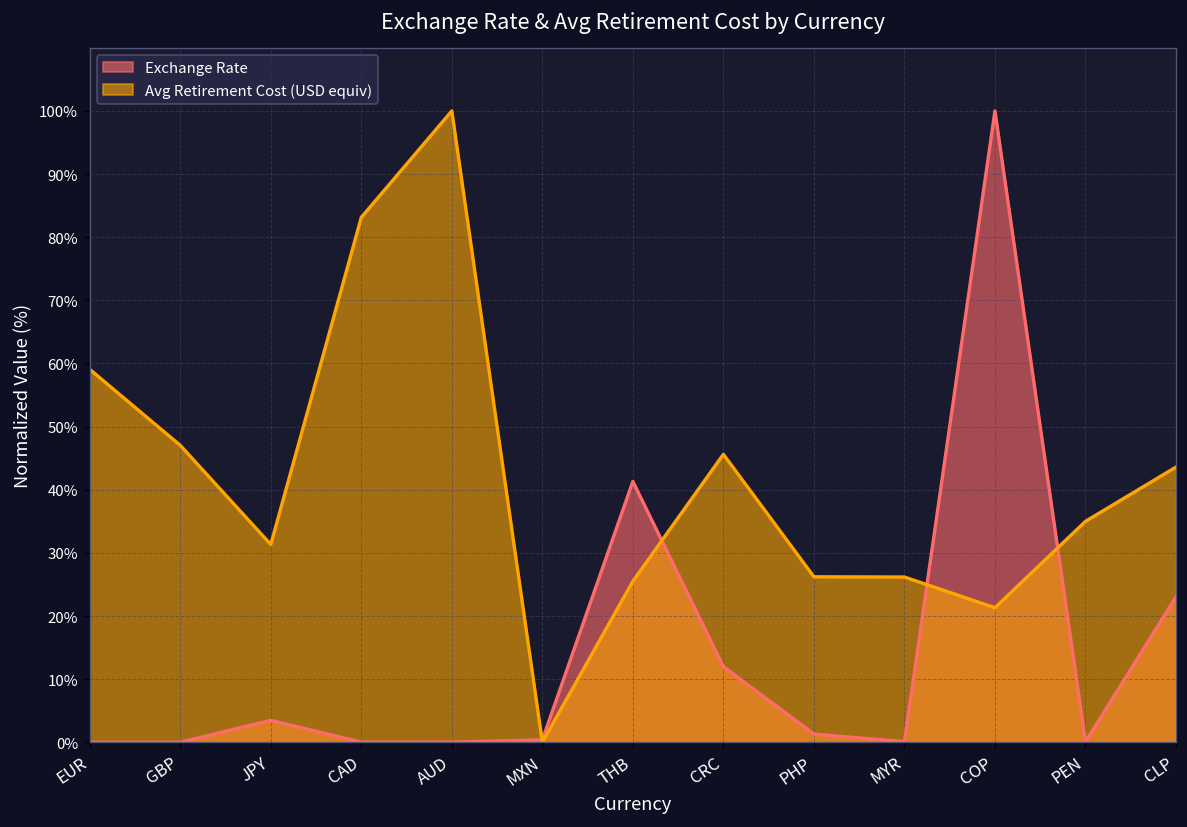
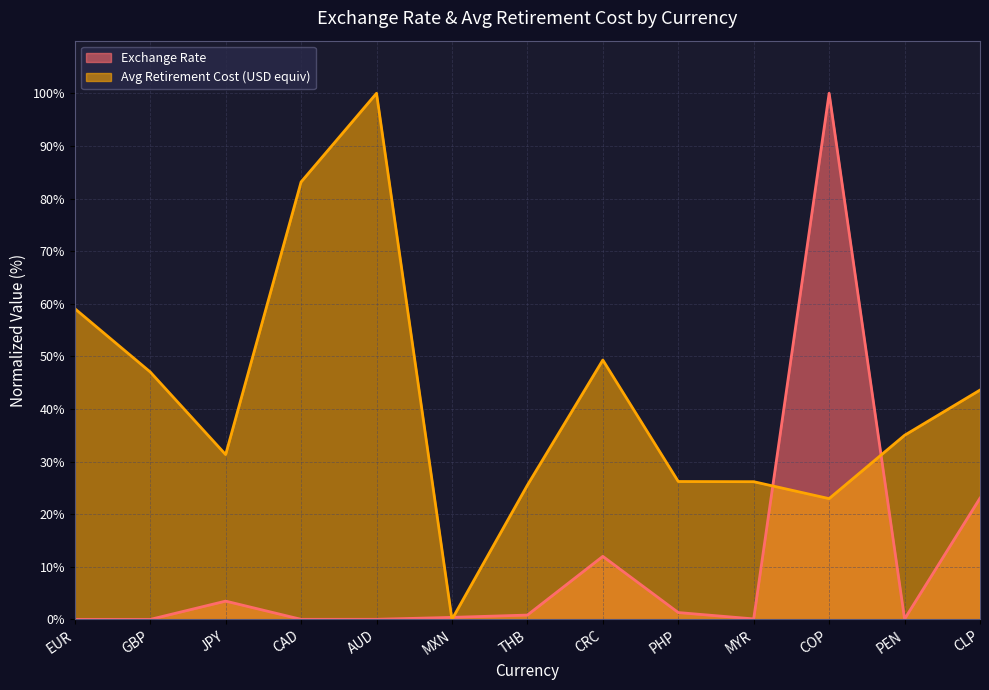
Exchange Rate, THB: 41% -> 1%
Avg Retirement Cost (USD equiv), CRC: 46% -> 49%
Avg Retirement Cost (USD equiv), COP: 21% -> 23%
